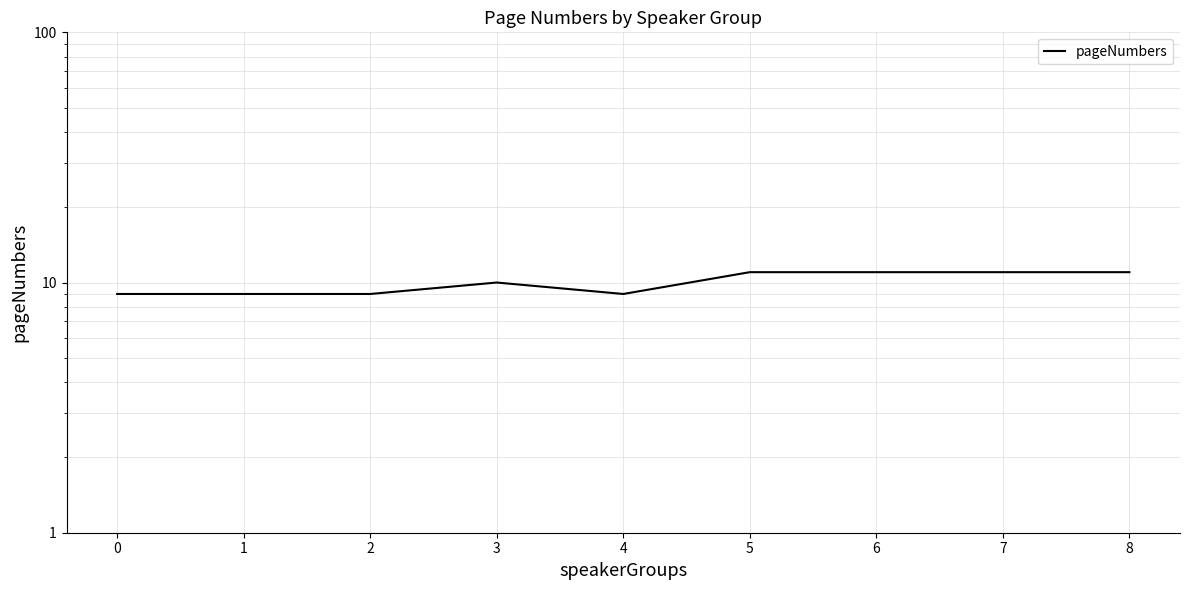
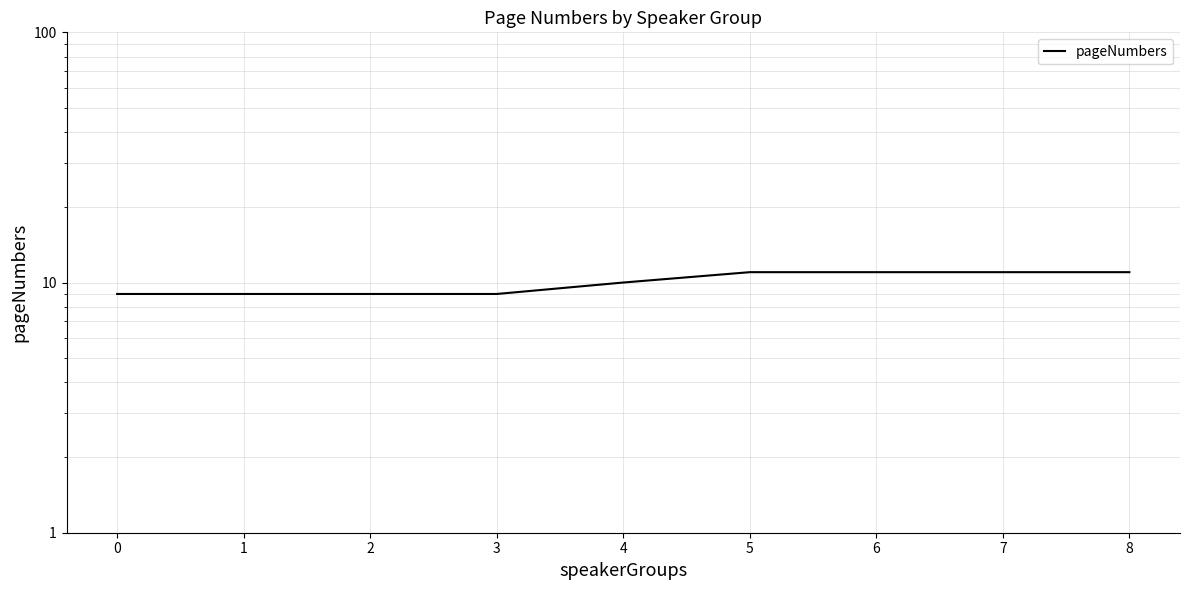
3: 10 -> 9
4: 9 -> 10
